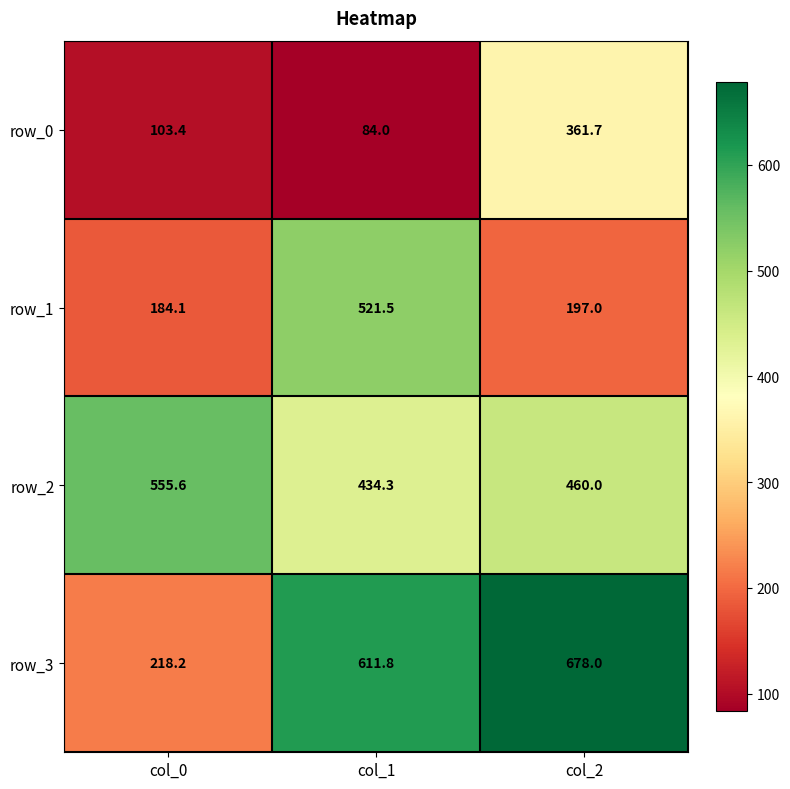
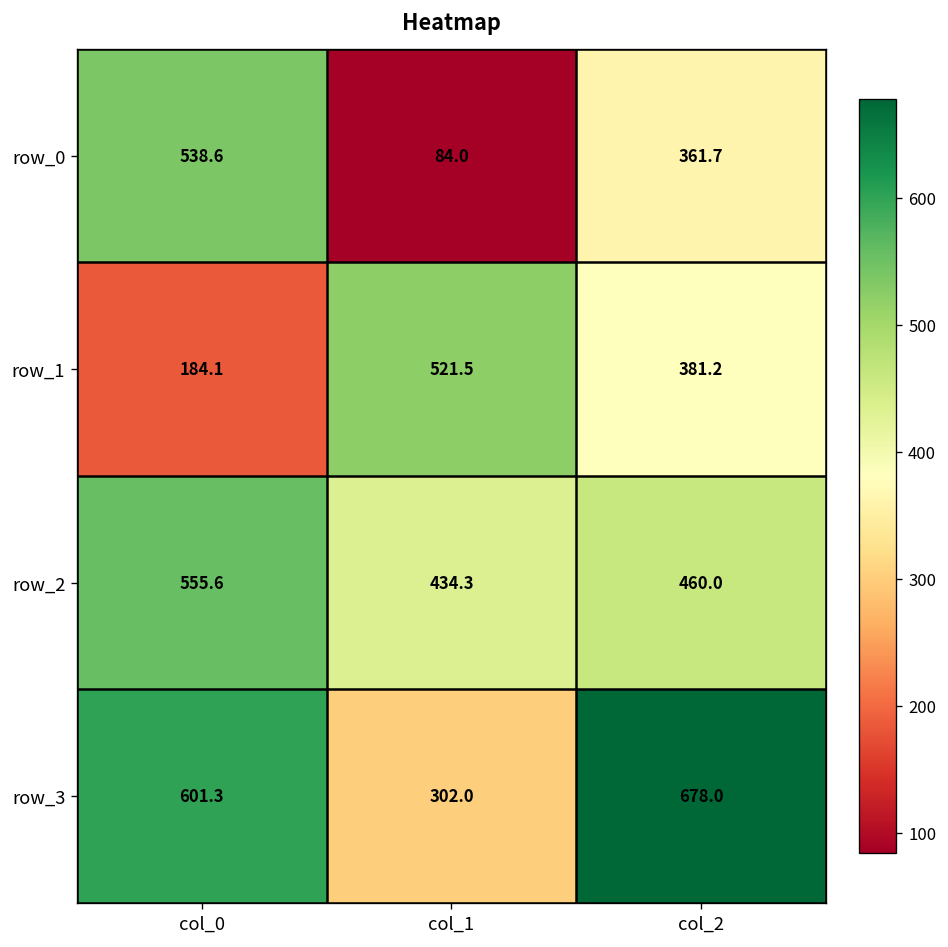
row_0, col_0: 103.4 -> 538.6
row_1, col_2: 197.0 -> 381.2
row_3, col_0: 218.2 -> 601.3
row_3, col_1: 611.8 -> 302.0
